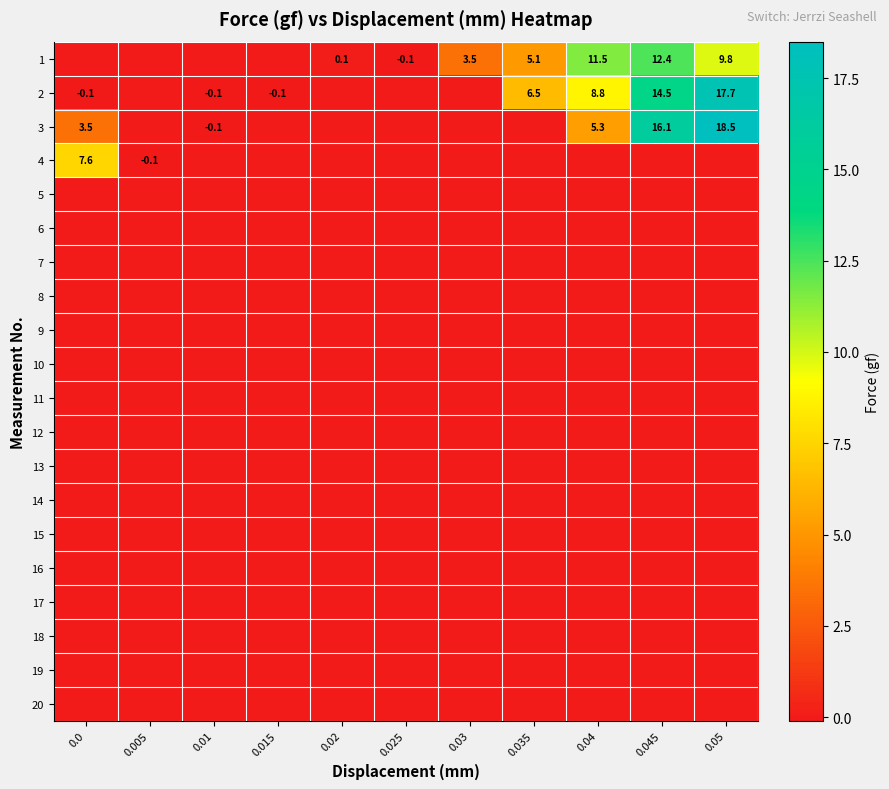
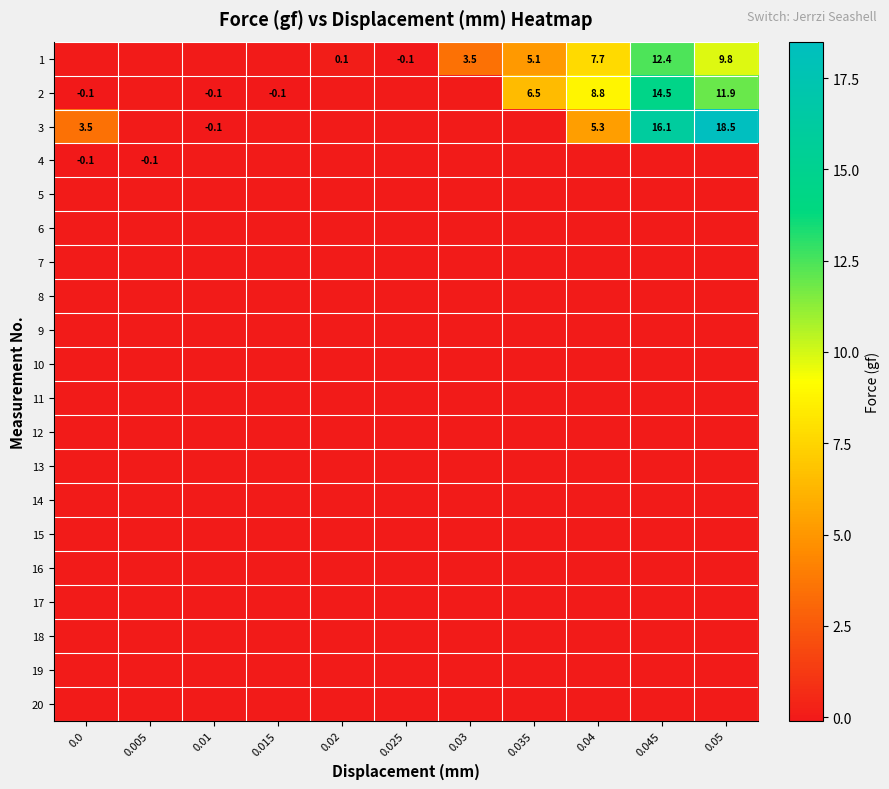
1, 0.04: 11.5 -> 7.7
2, 0.05: 17.7 -> 11.9
4, 0.0: 7.6 -> -0.1
